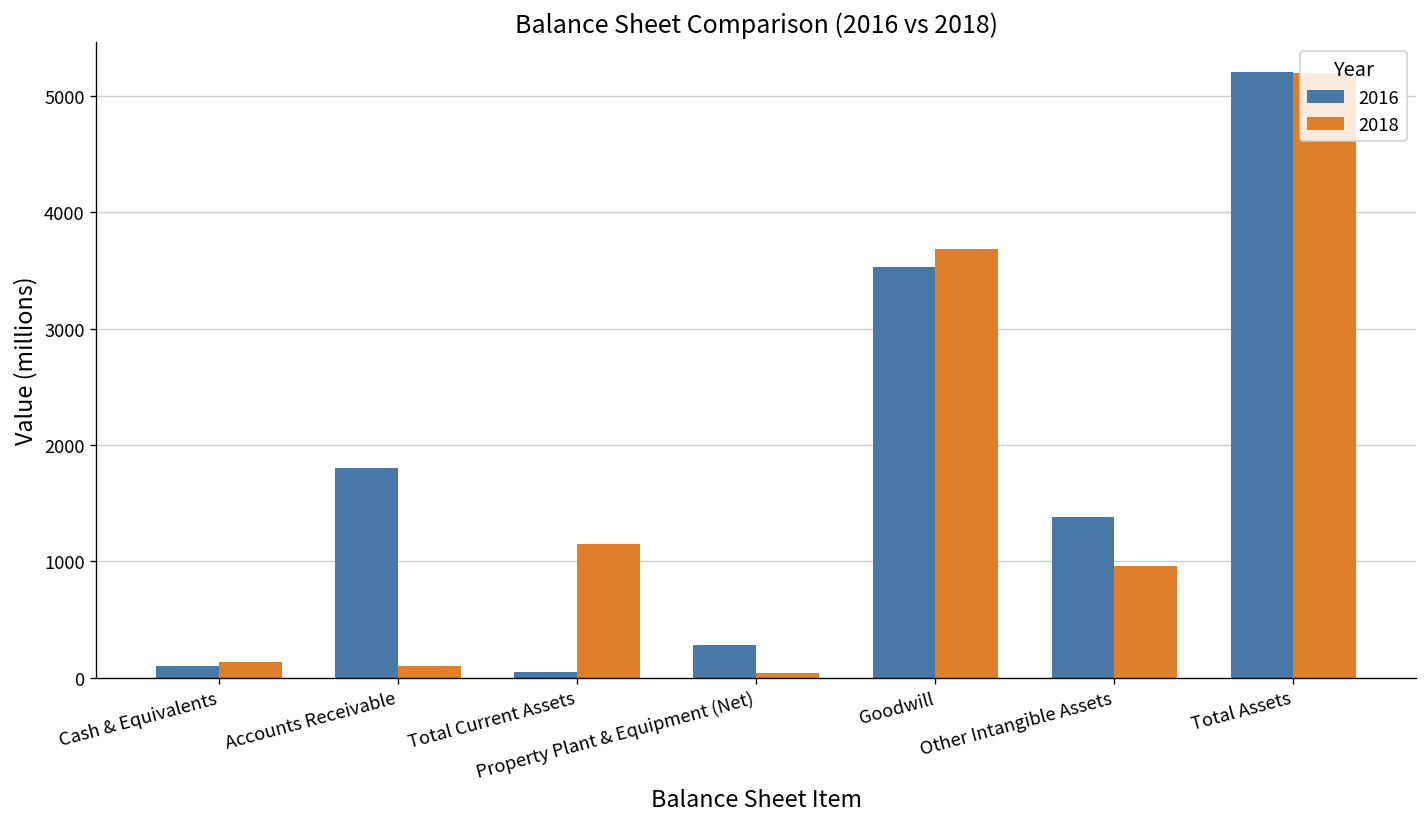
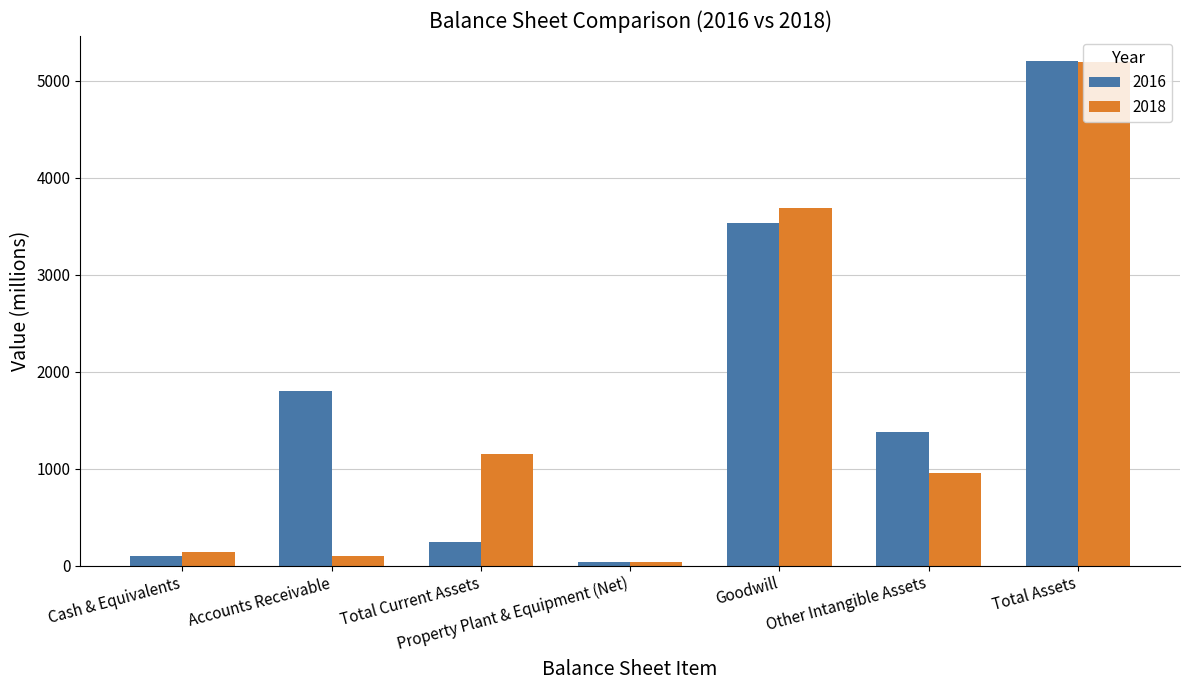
2016, Total Current Assets: 0 -> 200
2016, Property Plant & Equipment (Net): 300 -> 0
